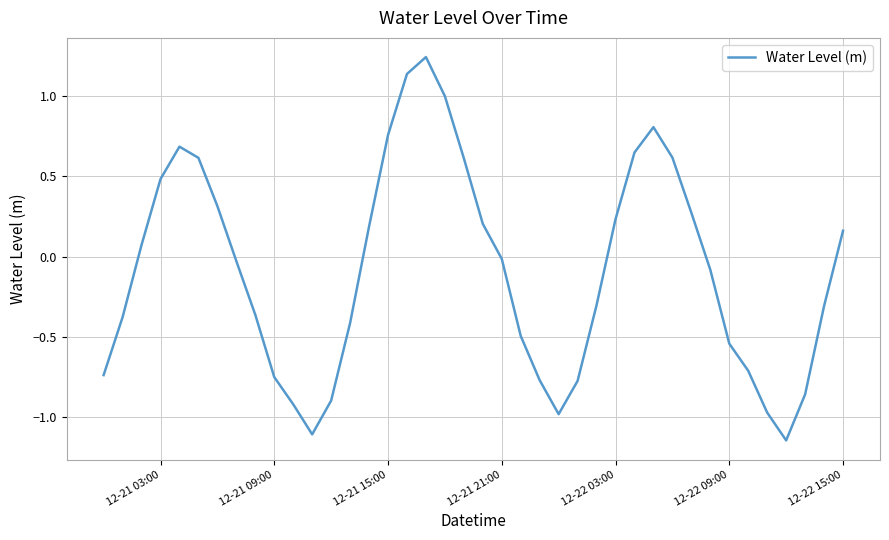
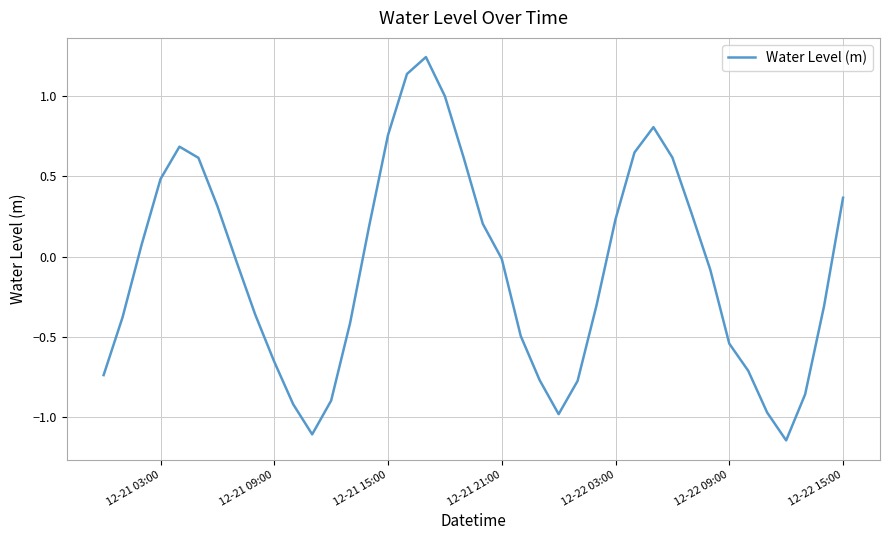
12-21 09:00: -0.75 -> -0.65
12-22 15:00: 0.16 -> 0.37
